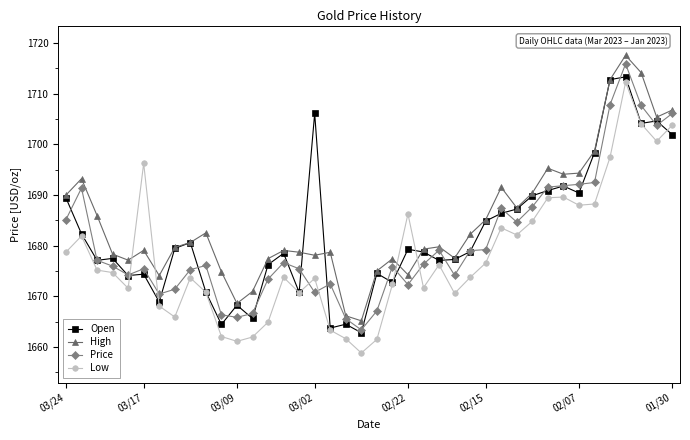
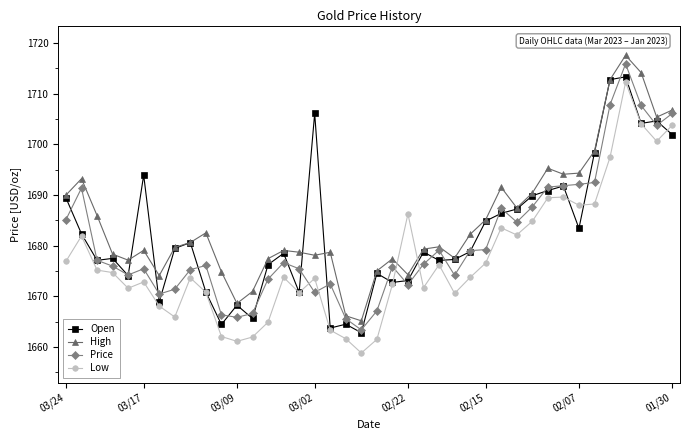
Low, 03/24: 1679 -> 1677
Open, 03/17: 1674 -> 1694
Low, 03/17: 1696 -> 1673
Open, 02/22: 1679 -> 1673
Open, 02/07: 1690 -> 1683
